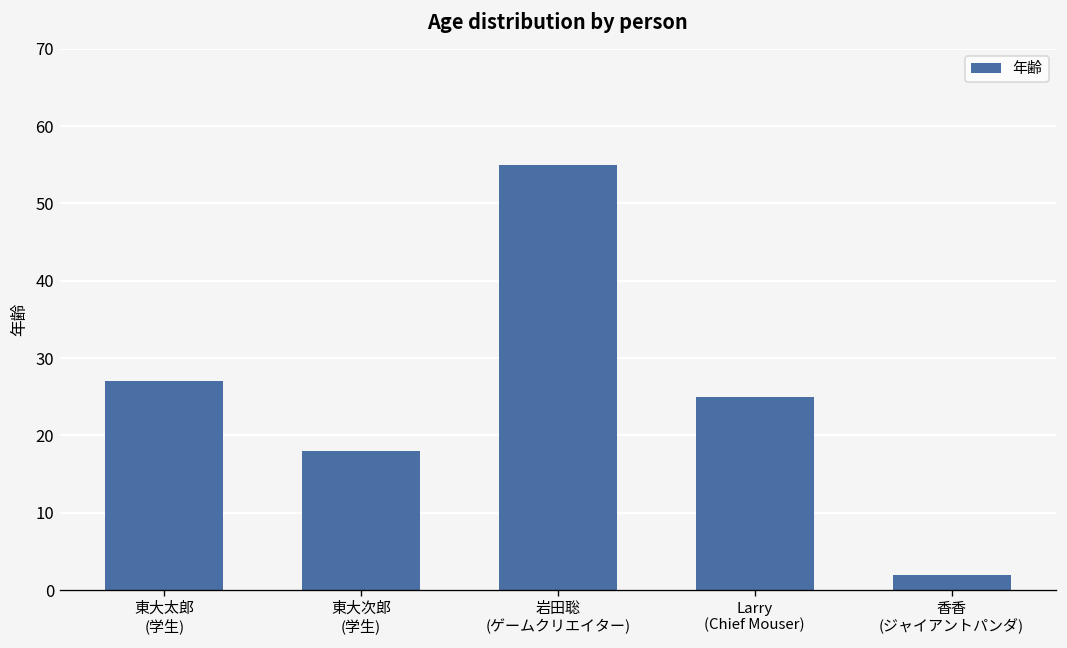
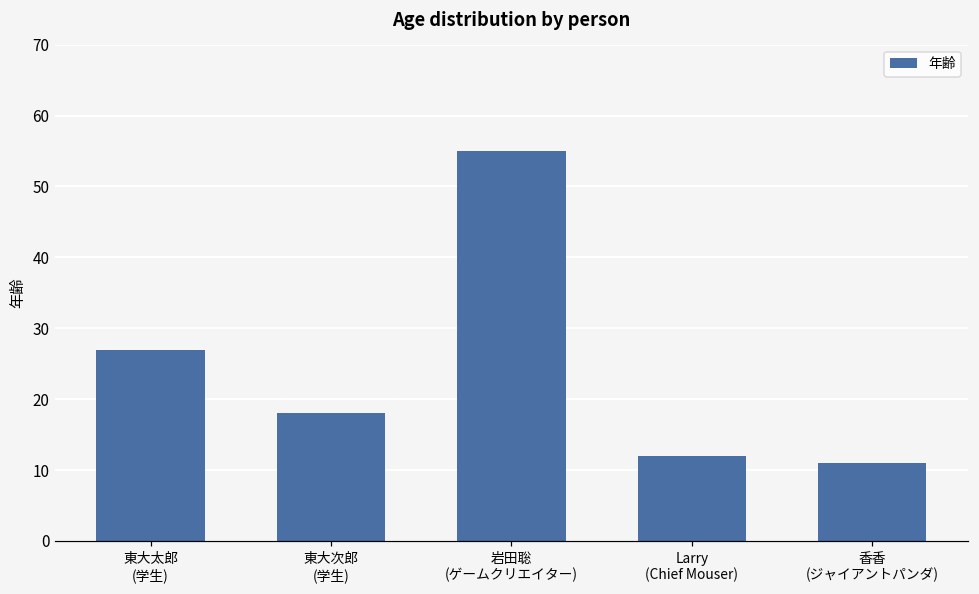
Larry (Chief Mouser): 25 -> 12
香香 (ジャイアントパンダ): 2 -> 11
